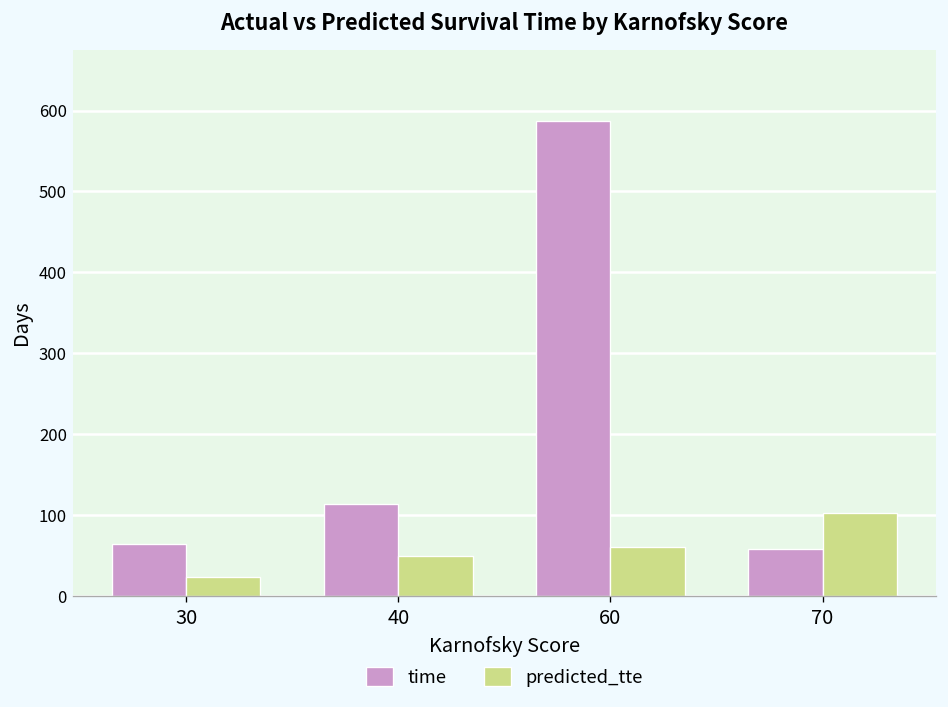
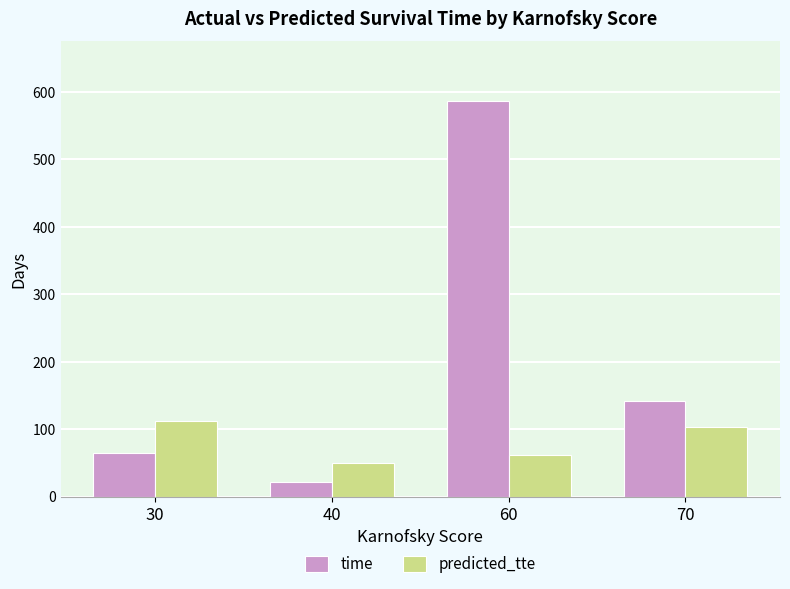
predicted_tte, 30: 20 -> 110
time, 40: 110 -> 20
time, 70: 60 -> 140
